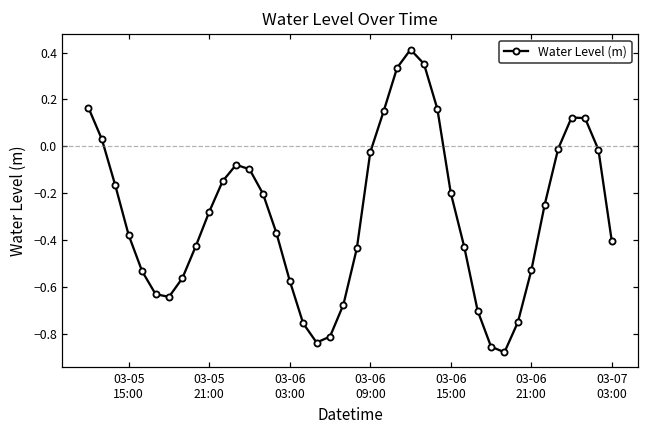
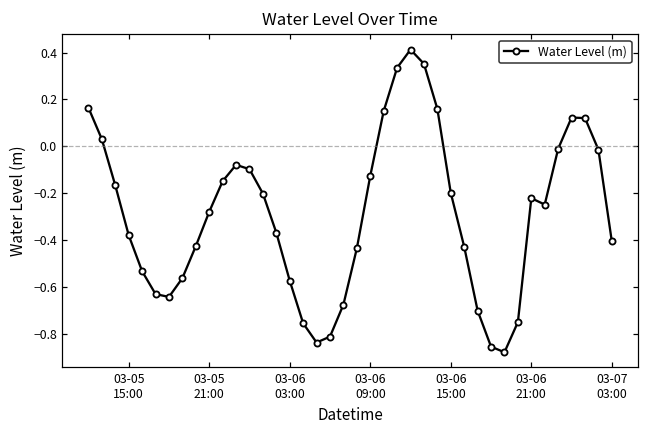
03-06 09:00: -0.02 -> -0.13
03-06 21:00: -0.53 -> -0.22
